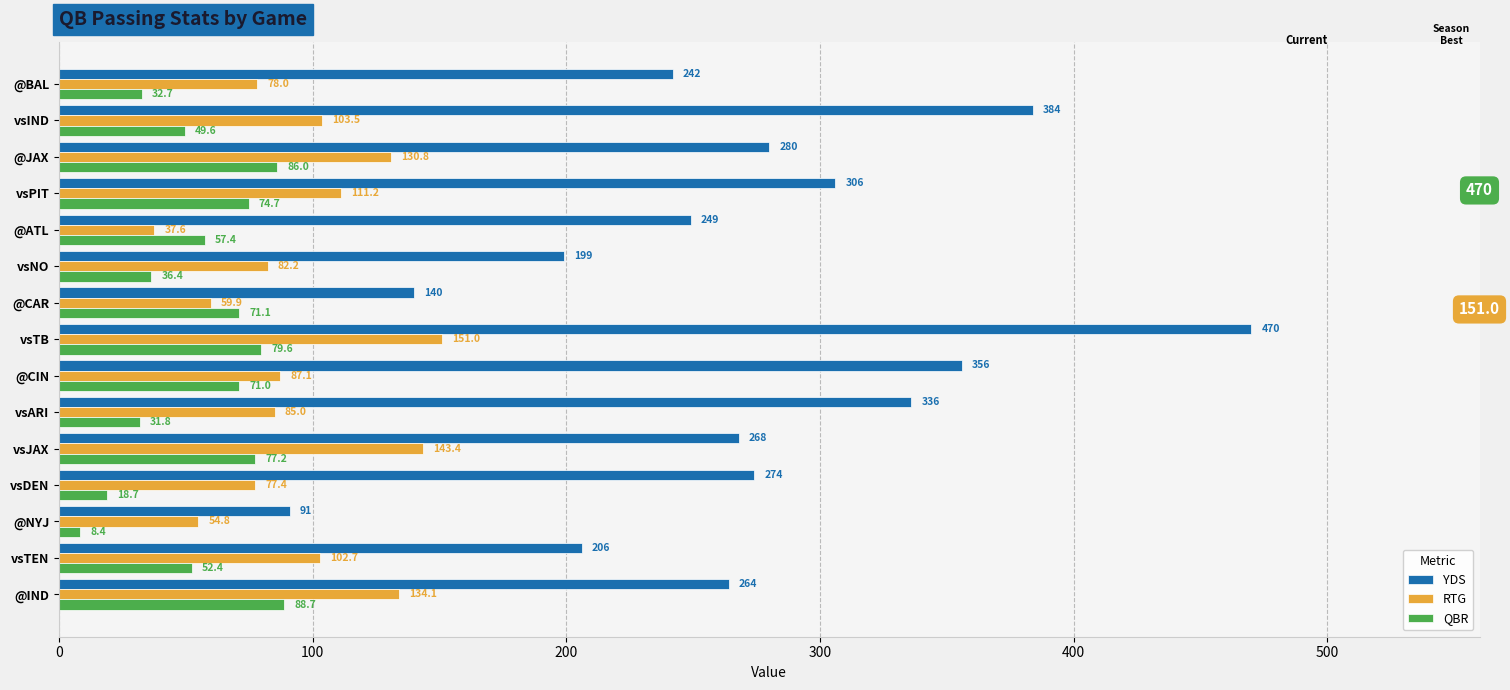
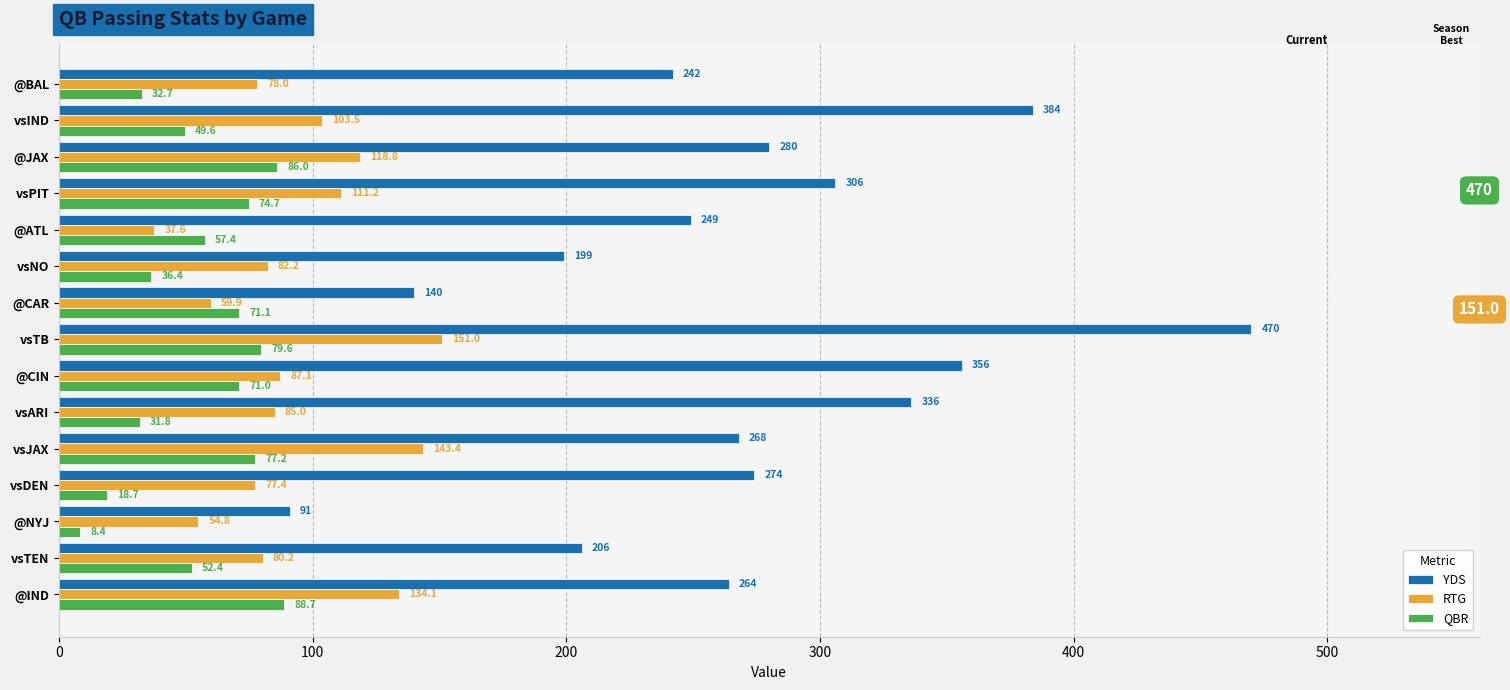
RTG, @JAX: 130.8 -> 118.8
RTG, vsTEN: 102.7 -> 80.2
